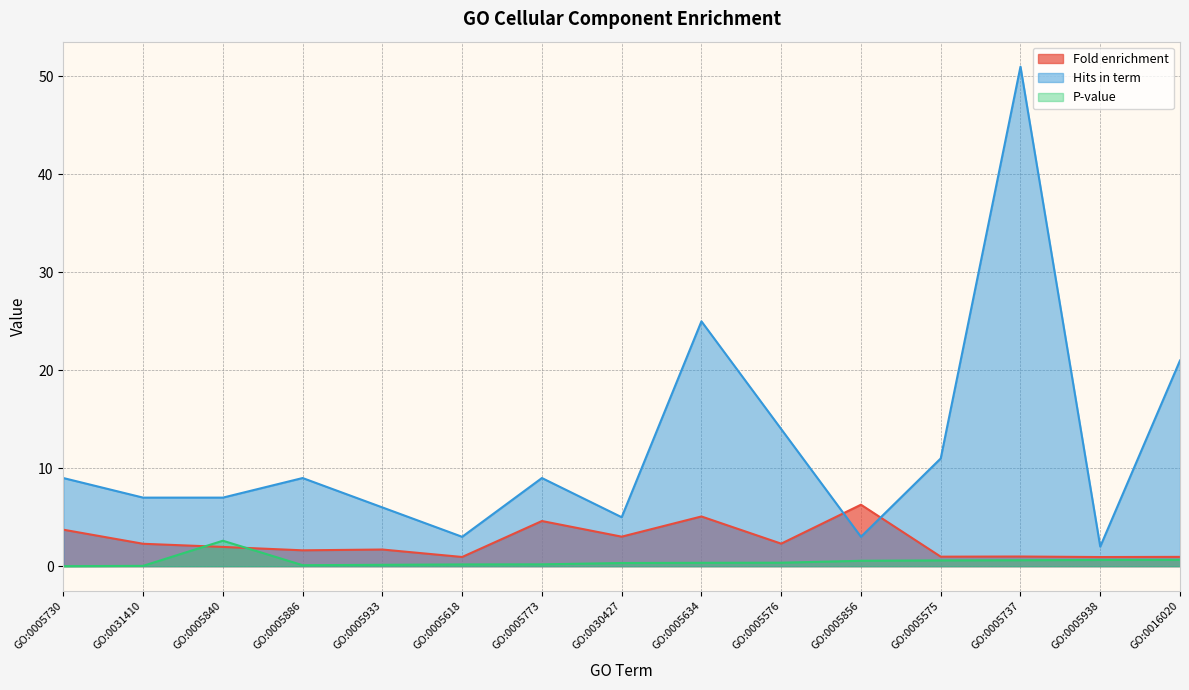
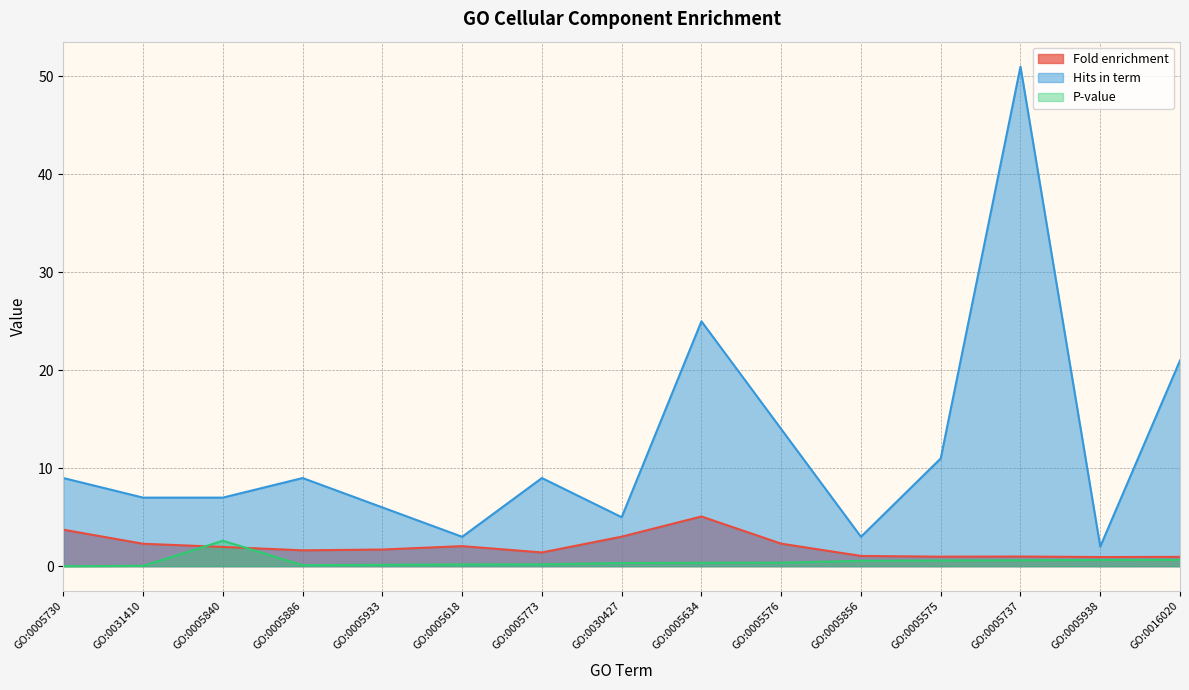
Fold enrichment, GO:0005618: 1 -> 2
Fold enrichment, GO:0005773: 5 -> 1
Fold enrichment, GO:0005856: 6 -> 1
